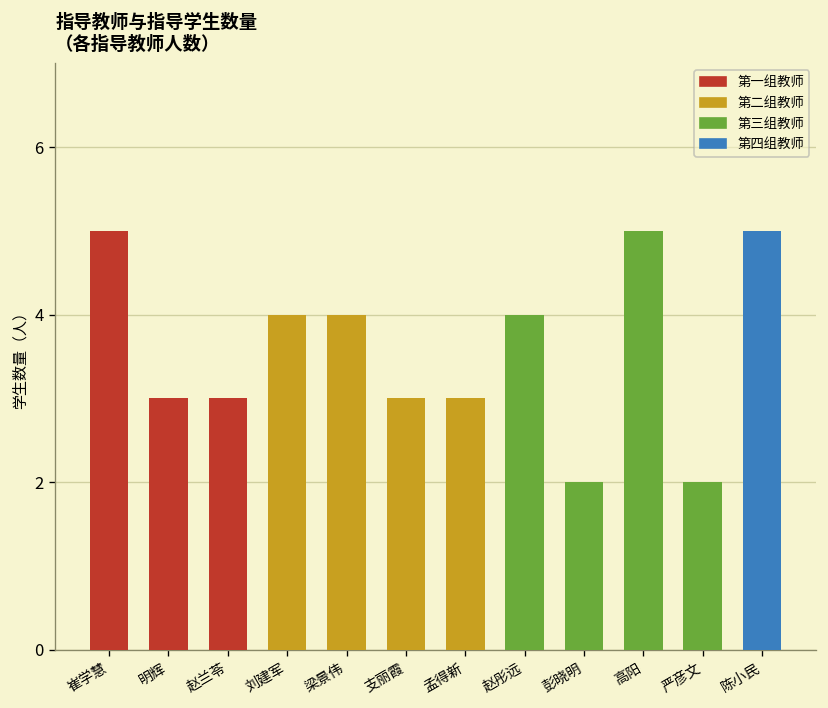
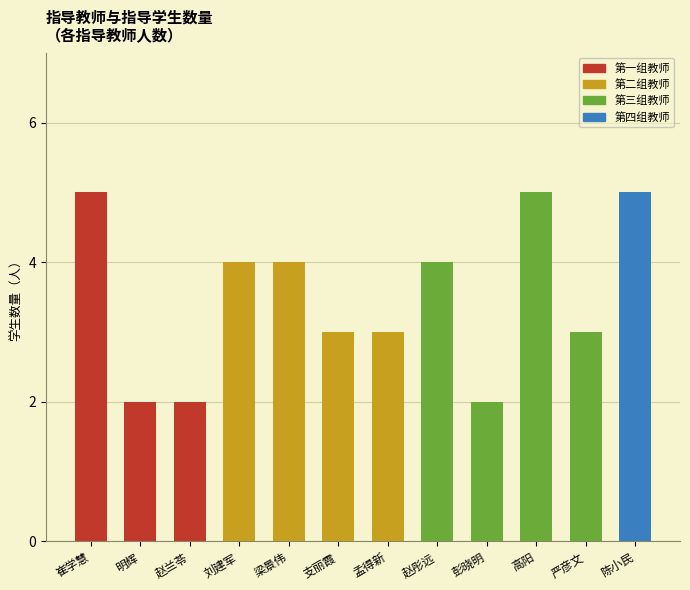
明辉: 3 -> 2
赵兰苓: 3 -> 2
严彦文: 2 -> 3
